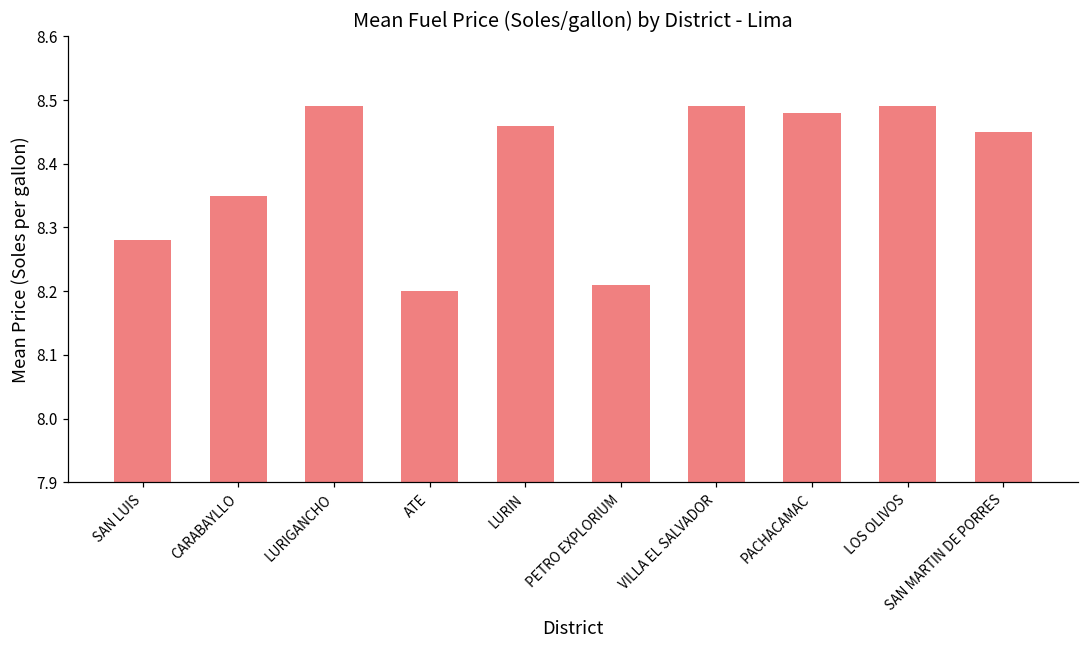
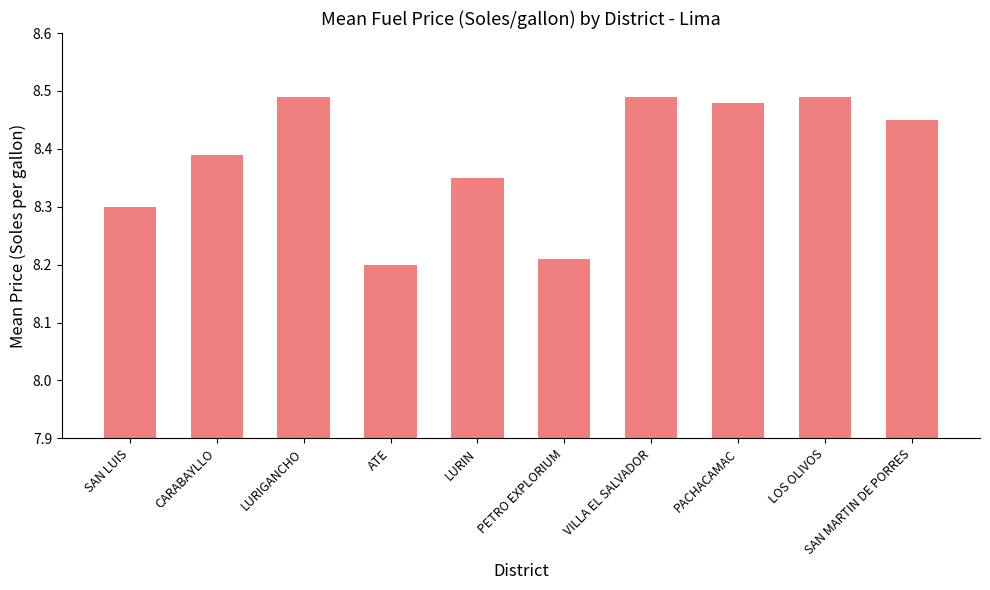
SAN LUIS: 8.28 -> 8.30
CARABAYLLO: 8.35 -> 8.39
LURIN: 8.46 -> 8.35
